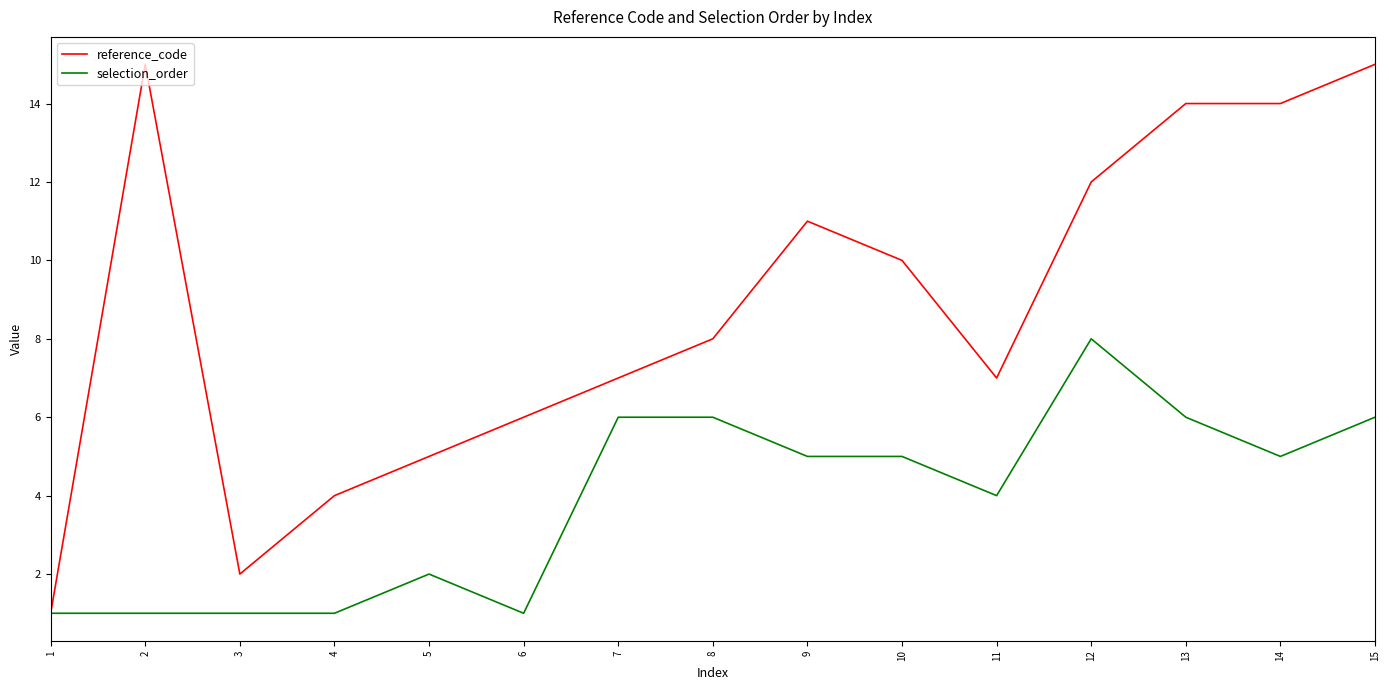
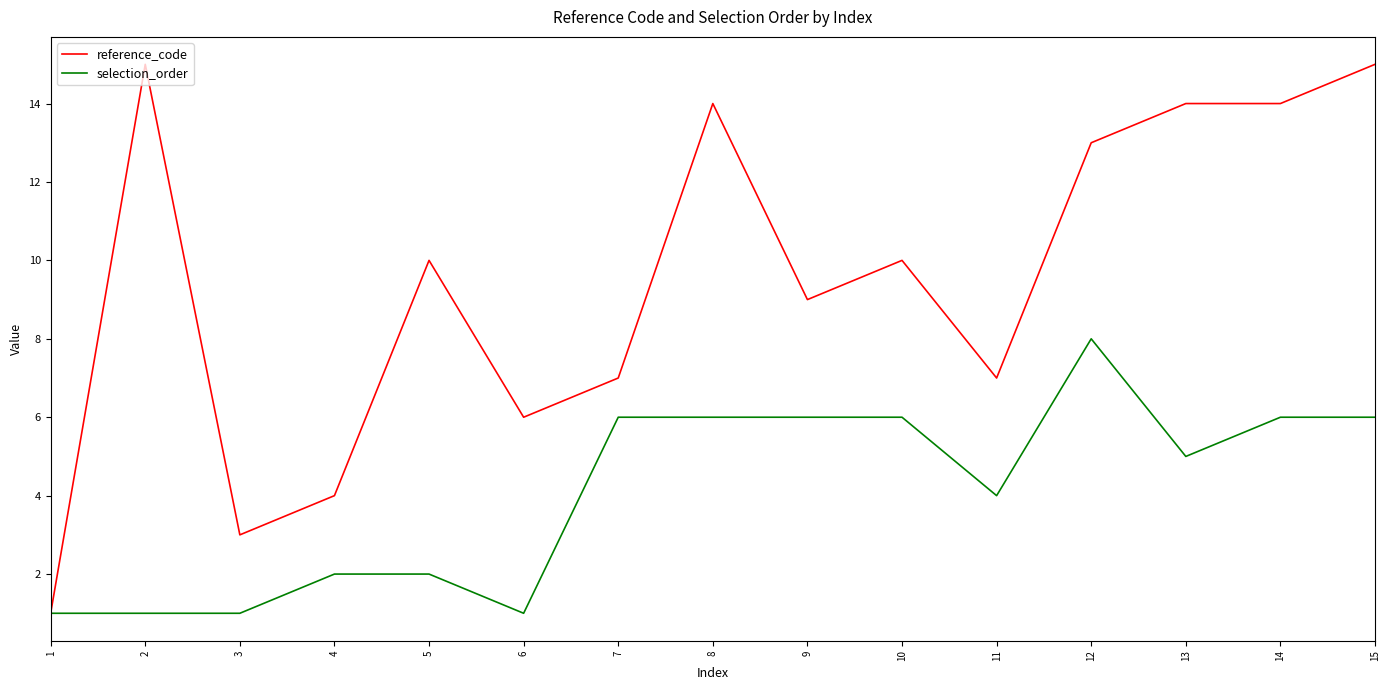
reference_code, 3: 2 -> 3
selection_order, 4: 1 -> 2
reference_code, 5: 5 -> 10
reference_code, 8: 8 -> 14
reference_code, 9: 11 -> 9
selection_order, 9: 5 -> 6
selection_order, 10: 5 -> 6
reference_code, 12: 12 -> 13
selection_order, 13: 6 -> 5
selection_order, 14: 5 -> 6
